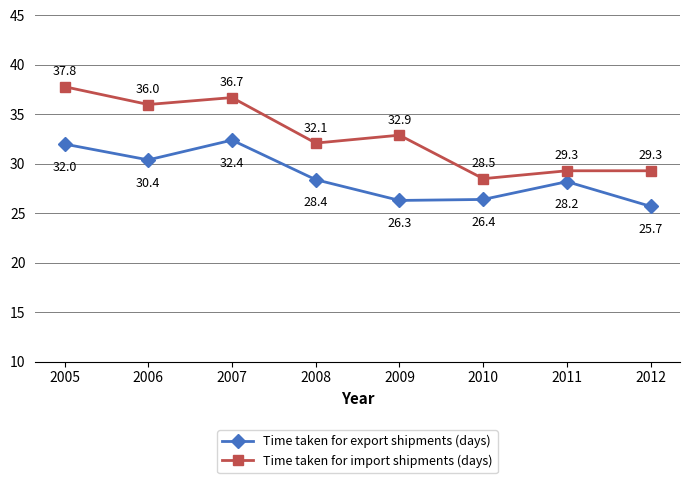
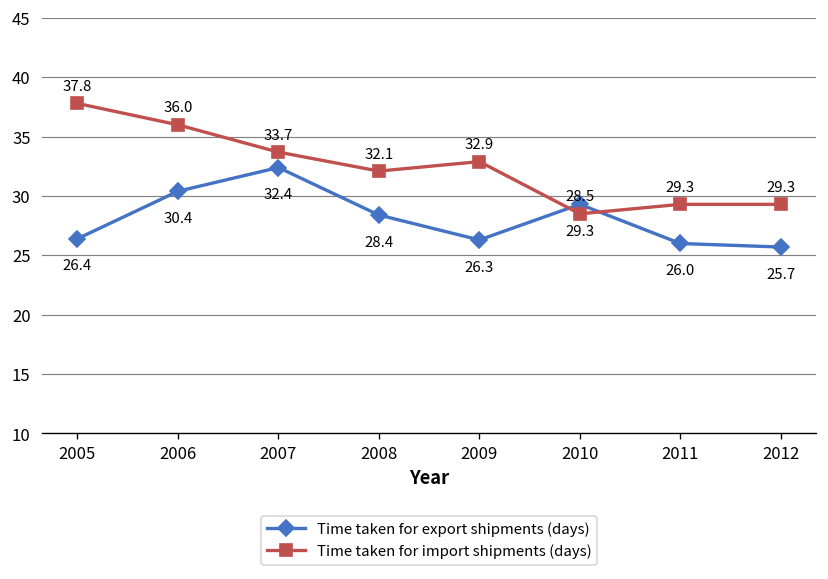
Time taken for export shipments (days), 2005: 32.0 -> 26.4
Time taken for import shipments (days), 2007: 36.7 -> 33.7
Time taken for export shipments (days), 2010: 26.4 -> 29.3
Time taken for export shipments (days), 2011: 28.2 -> 26.0
